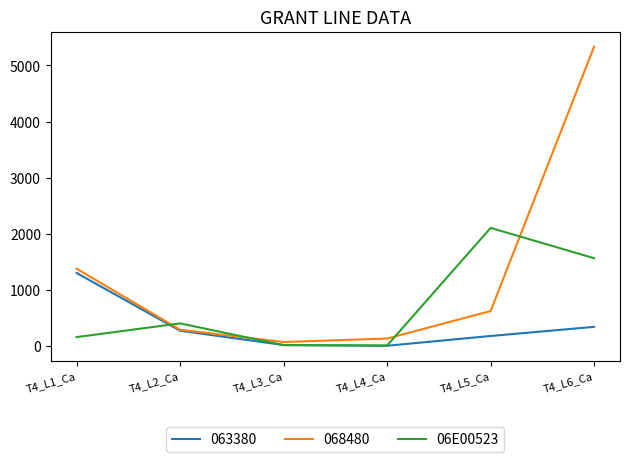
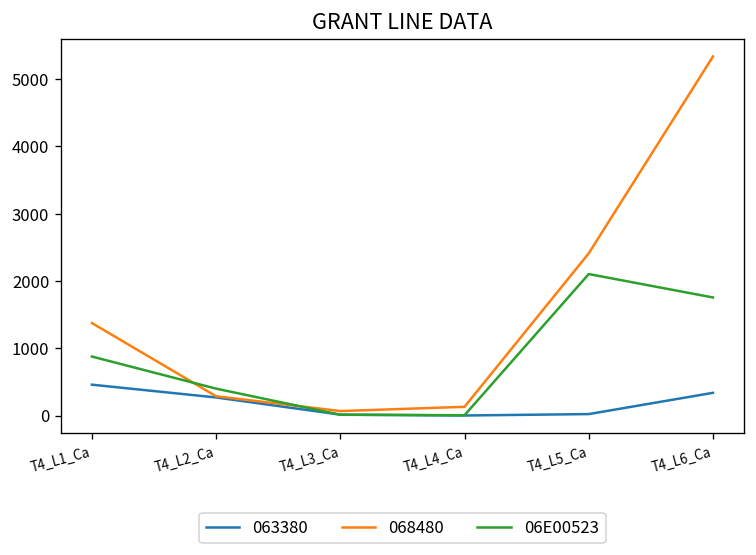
063380, T4_L1_Ca: 1300 -> 500
06E00523, T4_L1_Ca: 200 -> 900
063380, T4_L5_Ca: 200 -> 0
068480, T4_L5_Ca: 600 -> 2400
06E00523, T4_L6_Ca: 1600 -> 1800
